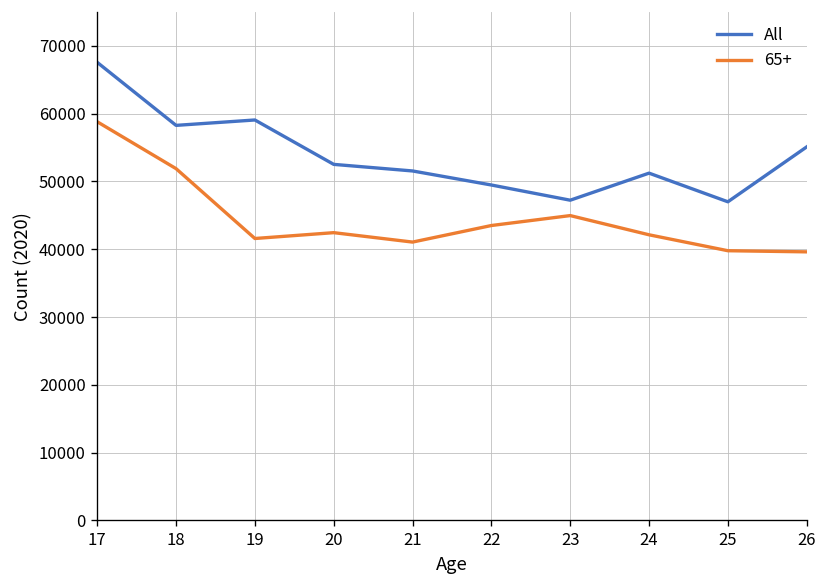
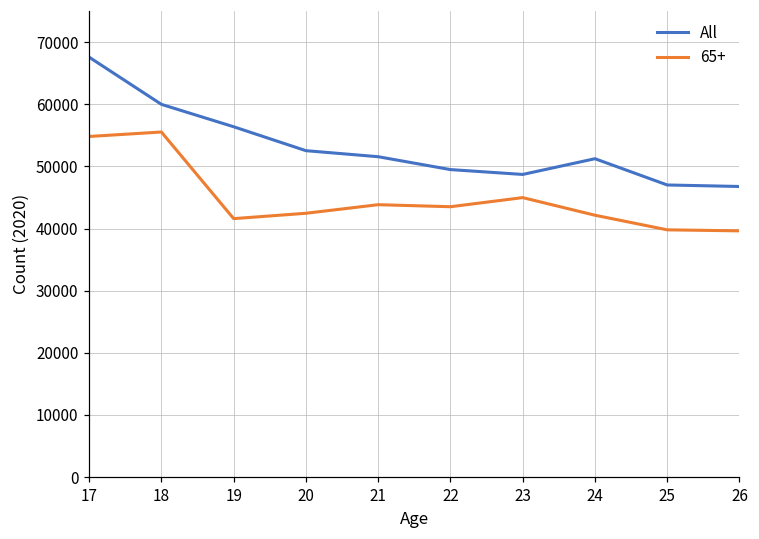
65+, 17: 59000 -> 55000
All, 18: 58000 -> 60000
65+, 18: 52000 -> 56000
All, 19: 59000 -> 56000
65+, 21: 41000 -> 44000
All, 23: 47000 -> 49000
All, 26: 55000 -> 47000
